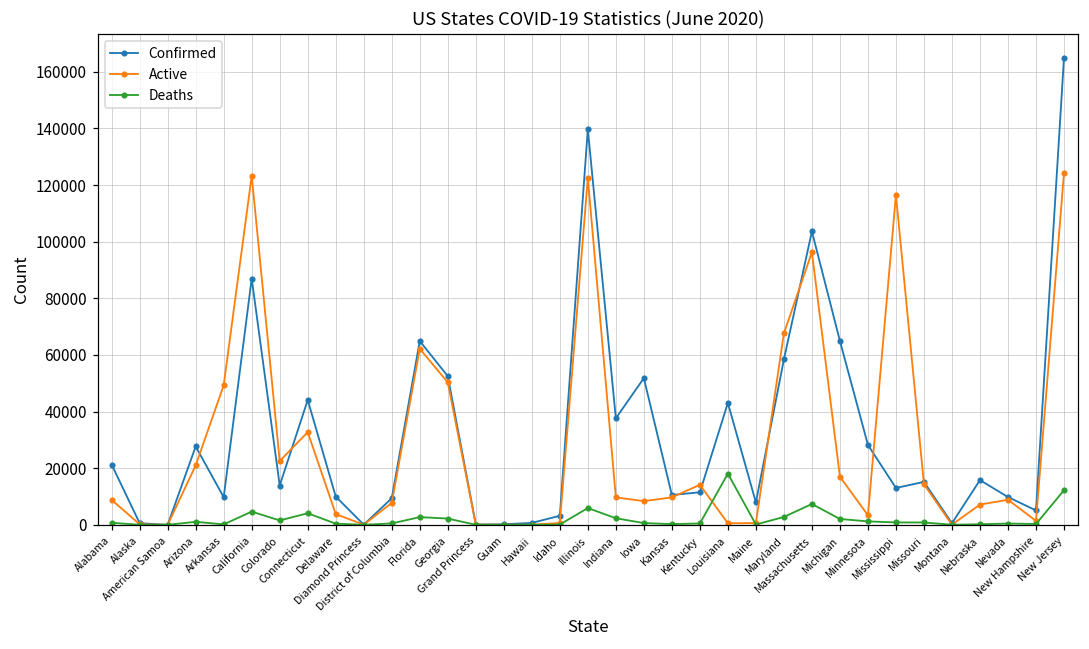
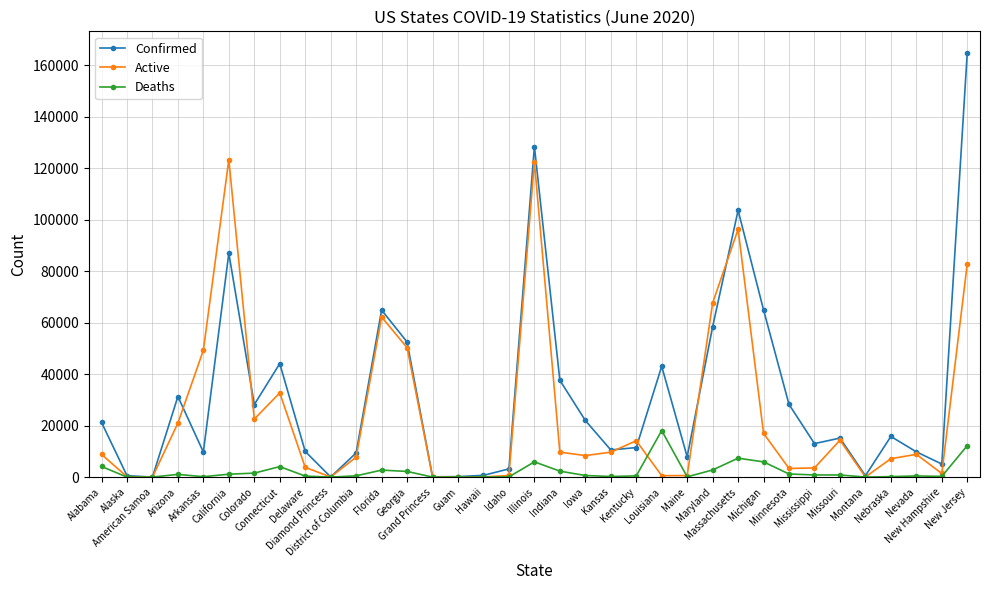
Deaths, Alabama: 1000 -> 4000
Confirmed, Arizona: 28000 -> 31000
Deaths, California: 5000 -> 1000
Confirmed, Colorado: 14000 -> 28000
Confirmed, Illinois: 140000 -> 128000
Confirmed, Iowa: 52000 -> 22000
Deaths, Michigan: 2000 -> 6000
Active, Mississippi: 116000 -> 4000
Active, New Jersey: 124000 -> 83000
